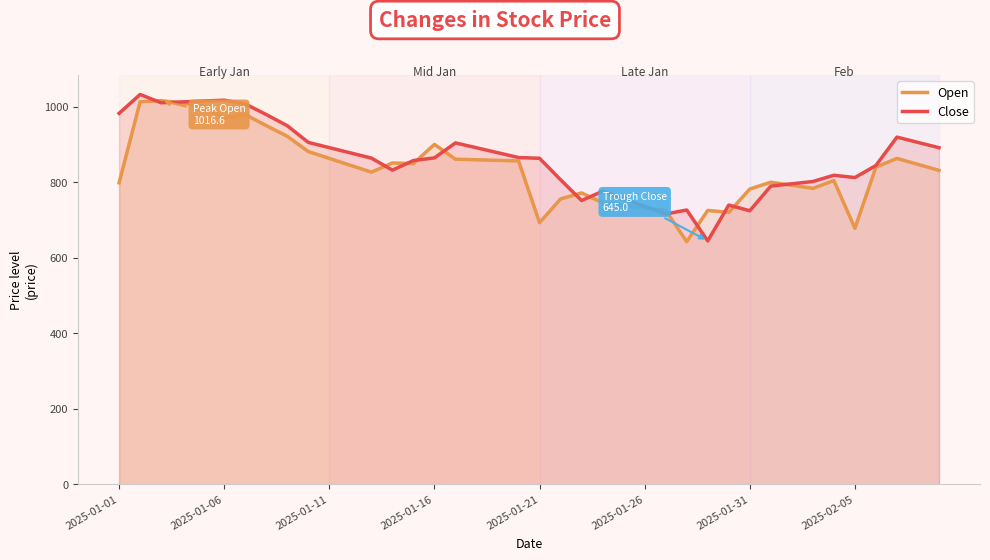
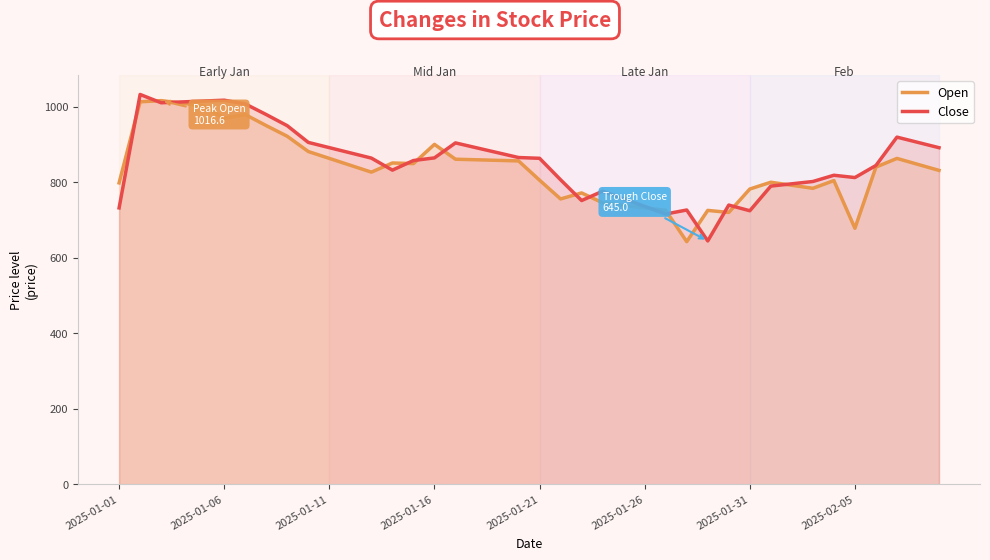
Close, 2025-01-01: 980 -> 730
Open, 2025-01-21: 690 -> 810
